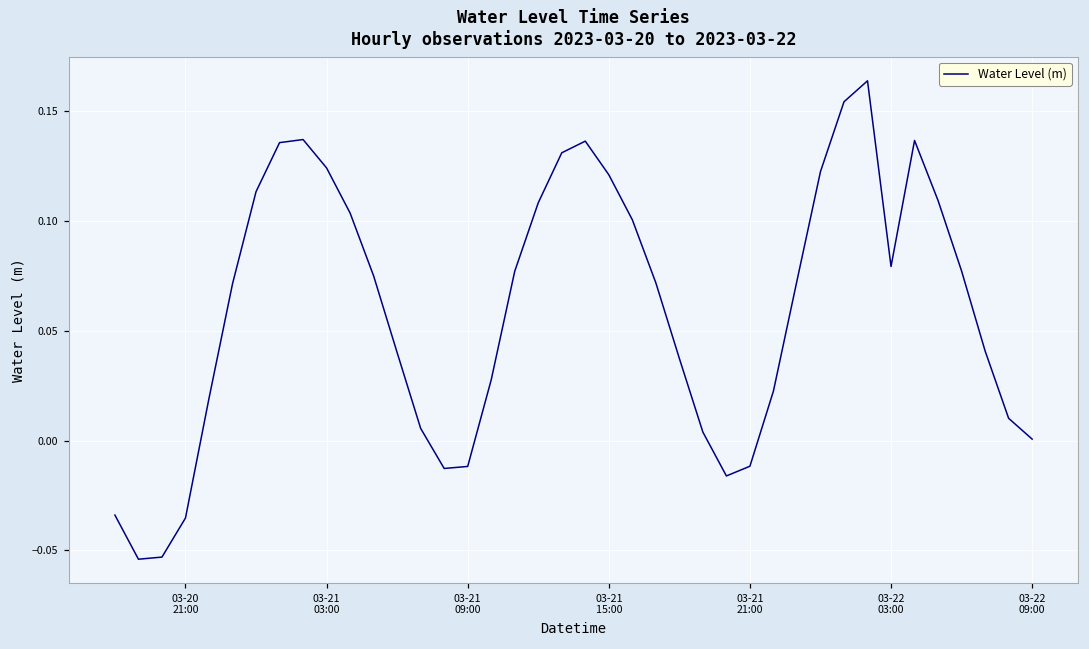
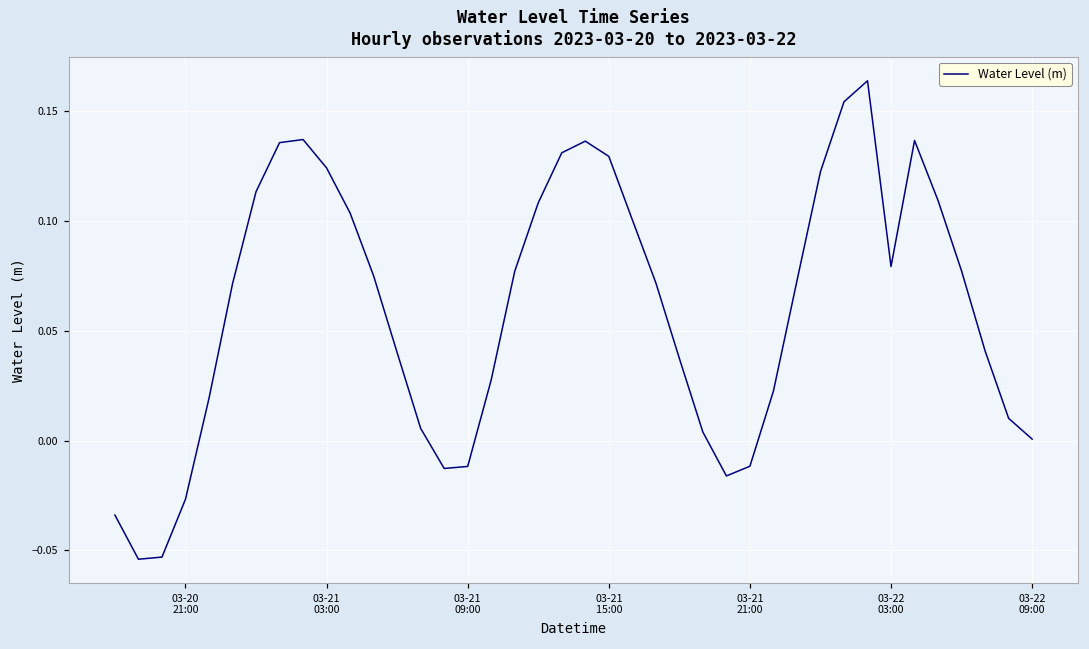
03-20 21:00: -0.035 -> -0.027
03-21 15:00: 0.121 -> 0.129
